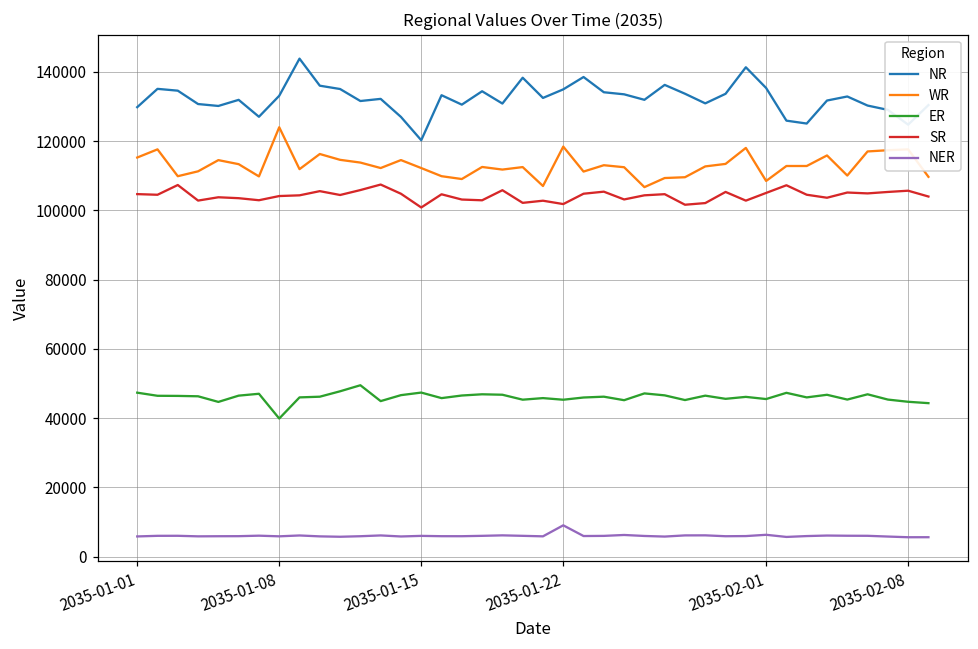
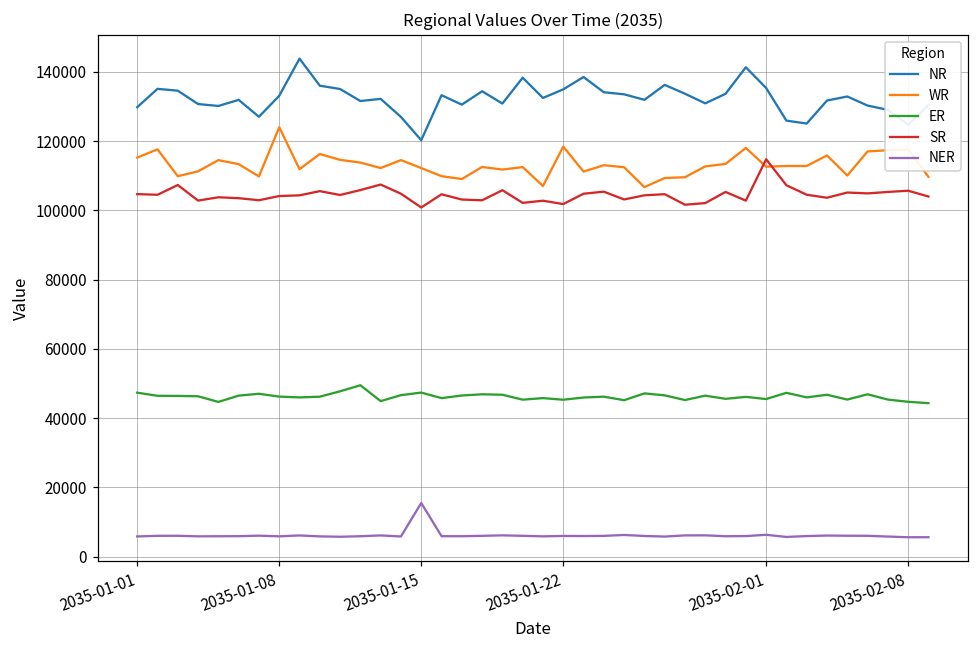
ER, 2035-01-08: 40000 -> 46000
NER, 2035-01-15: 6000 -> 16000
NER, 2035-01-22: 9000 -> 6000
WR, 2035-02-01: 108000 -> 113000
SR, 2035-02-01: 105000 -> 115000
